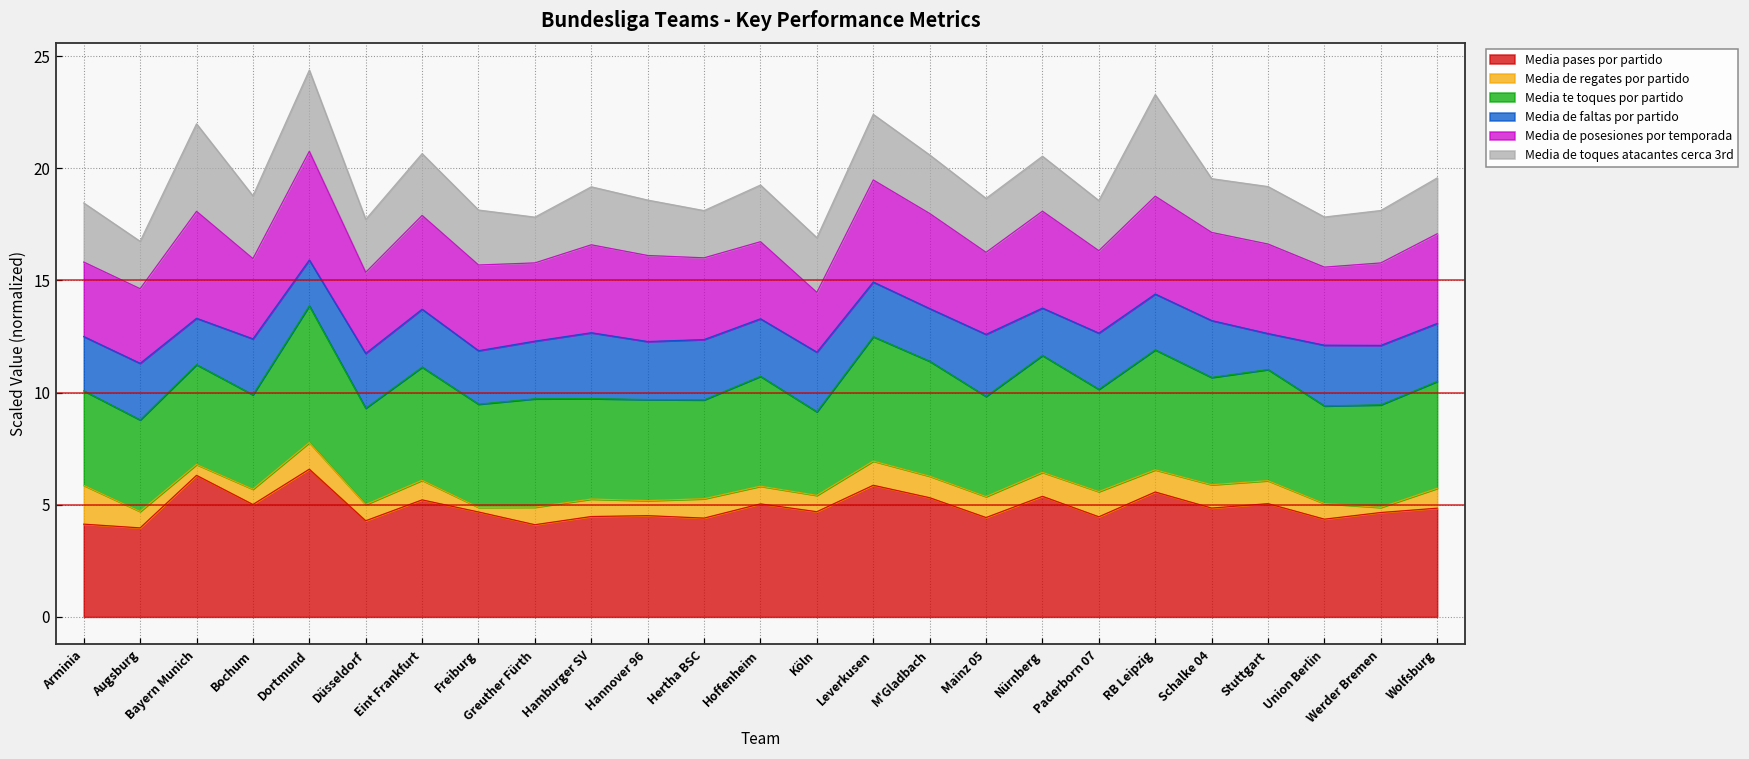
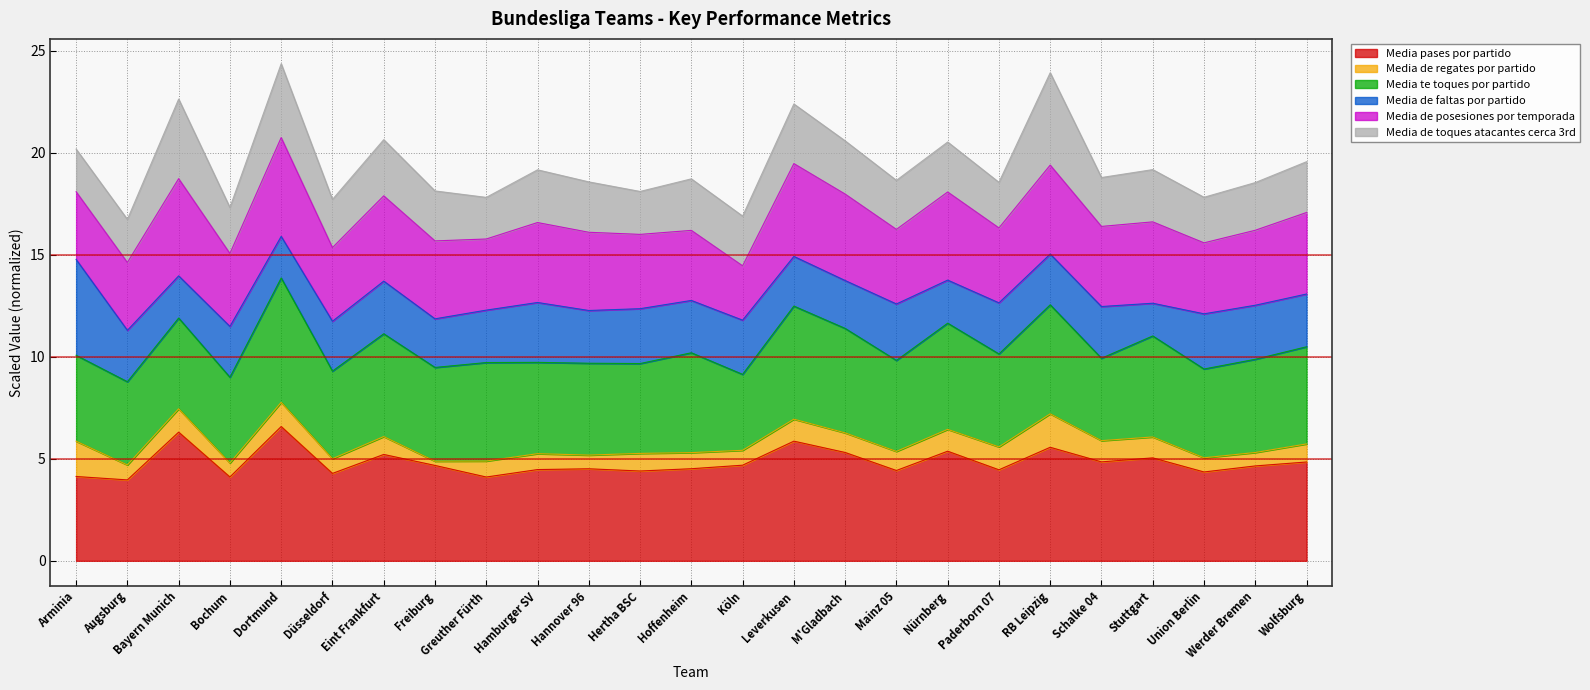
Media de faltas por partido, Arminia: 2.4 -> 4.7
Media de toques atacantes cerca 3rd, Arminia: 2.6 -> 2.1
Media de regates por partido, Bayern Munich: 0.5 -> 1.1
Media pases por partido, Bochum: 5.0 -> 4.1
Media de toques atacantes cerca 3rd, Bochum: 2.8 -> 2.3
Media pases por partido, Hoffenheim: 5.0 -> 4.5
Media de regates por partido, RB Leipzig: 1.0 -> 1.6
Media te toques por partido, Schalke 04: 4.8 -> 4.0
Media de regates por partido, Werder Bremen: 0.2 -> 0.7
